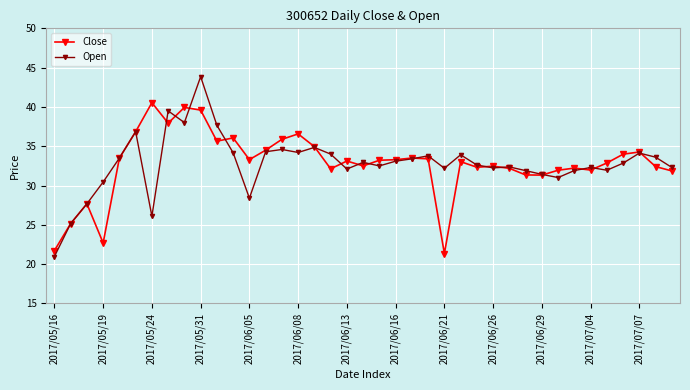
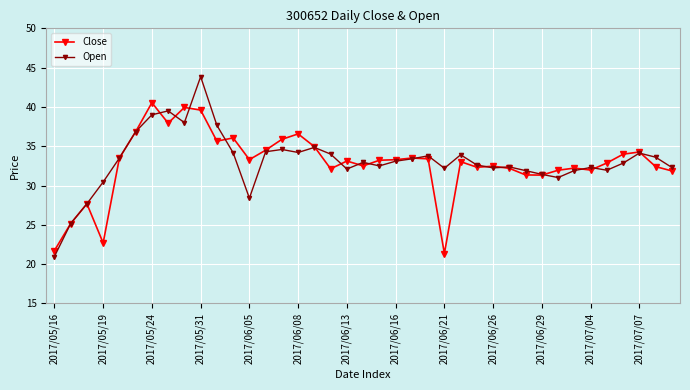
Open, 2017/05/24: 26 -> 39
